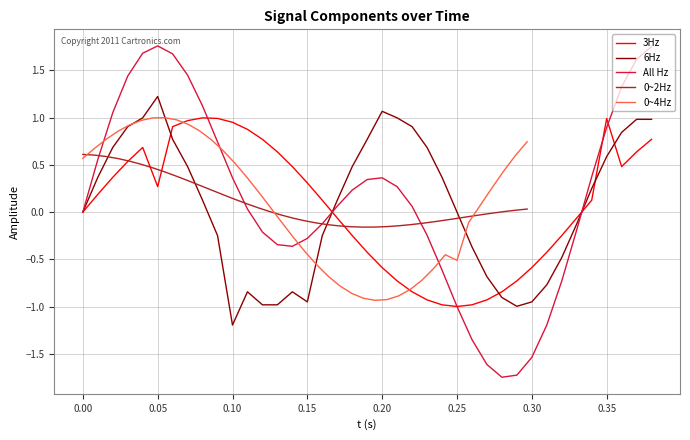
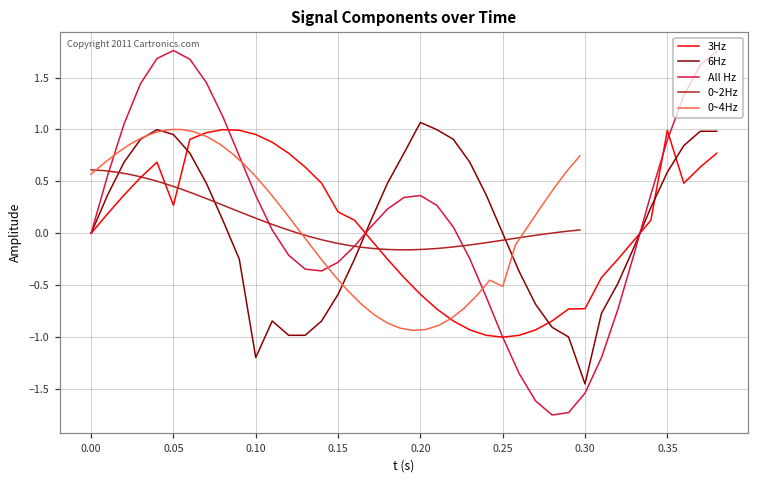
6Hz, 0.05: 1.2 -> 1.0
3Hz, 0.15: 0.3 -> 0.2
6Hz, 0.15: -1.0 -> -0.6
3Hz, 0.30: -0.6 -> -0.7
6Hz, 0.30: -1.0 -> -1.5
